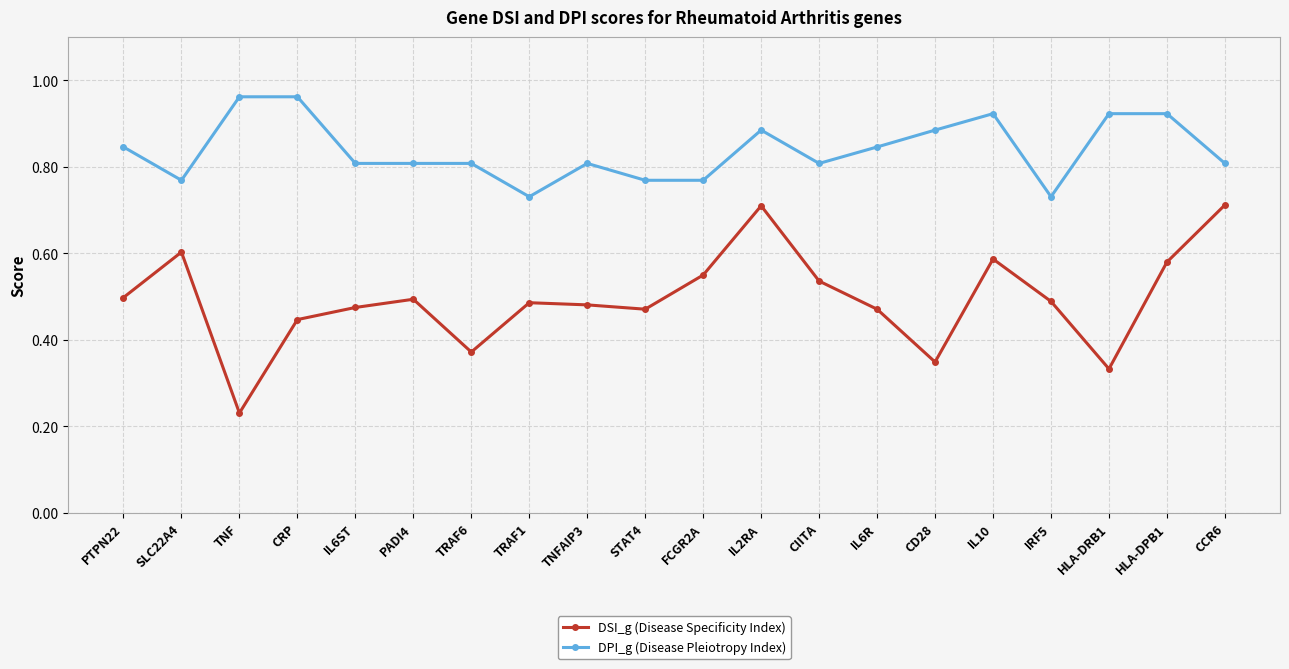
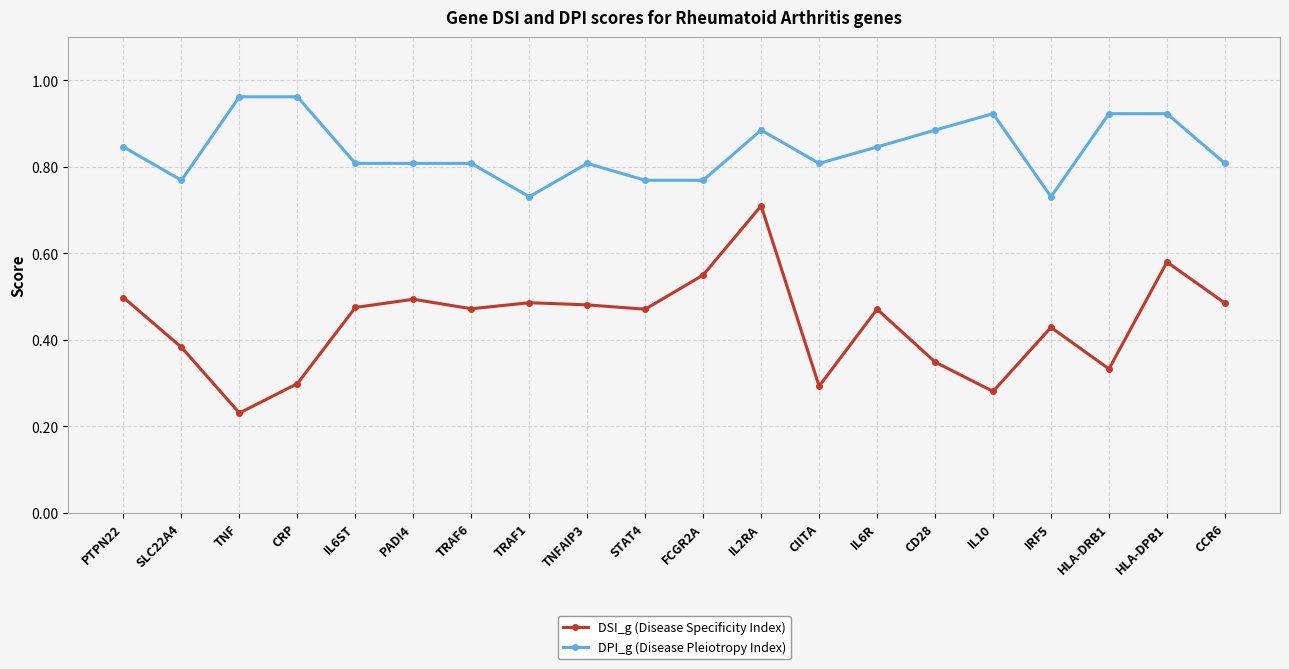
DSI_g (Disease Specificity Index), SLC22A4: 0.60 -> 0.38
DSI_g (Disease Specificity Index), CRP: 0.45 -> 0.30
DSI_g (Disease Specificity Index), TRAF6: 0.37 -> 0.47
DSI_g (Disease Specificity Index), CIITA: 0.54 -> 0.29
DSI_g (Disease Specificity Index), IL10: 0.59 -> 0.28
DSI_g (Disease Specificity Index), IRF5: 0.49 -> 0.43
DSI_g (Disease Specificity Index), CCR6: 0.71 -> 0.49
